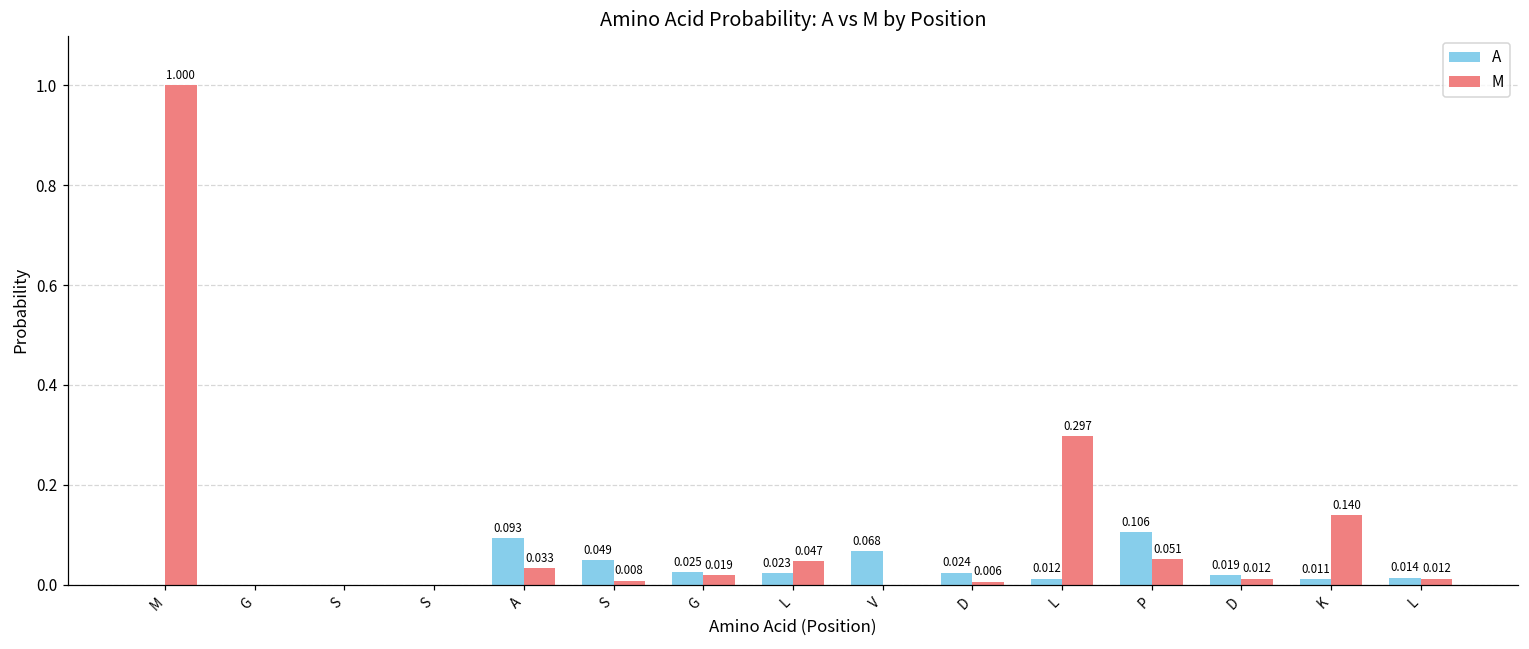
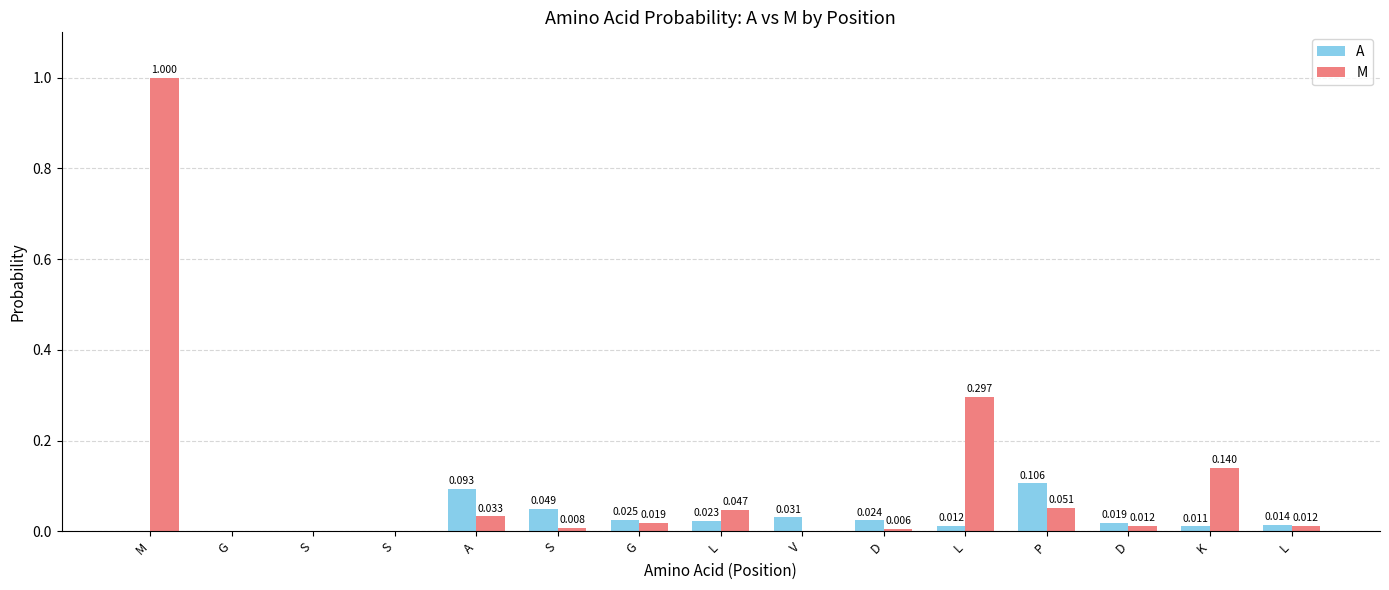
A, V: 0.068 -> 0.031
